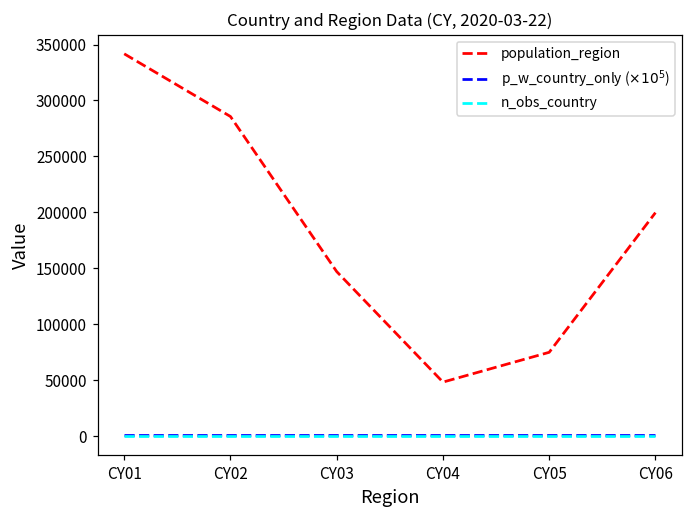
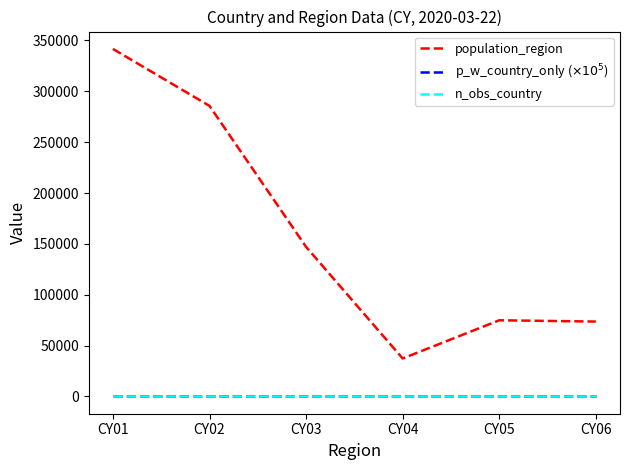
population_region, CY04: 48000 -> 37000
population_region, CY06: 200000 -> 74000
